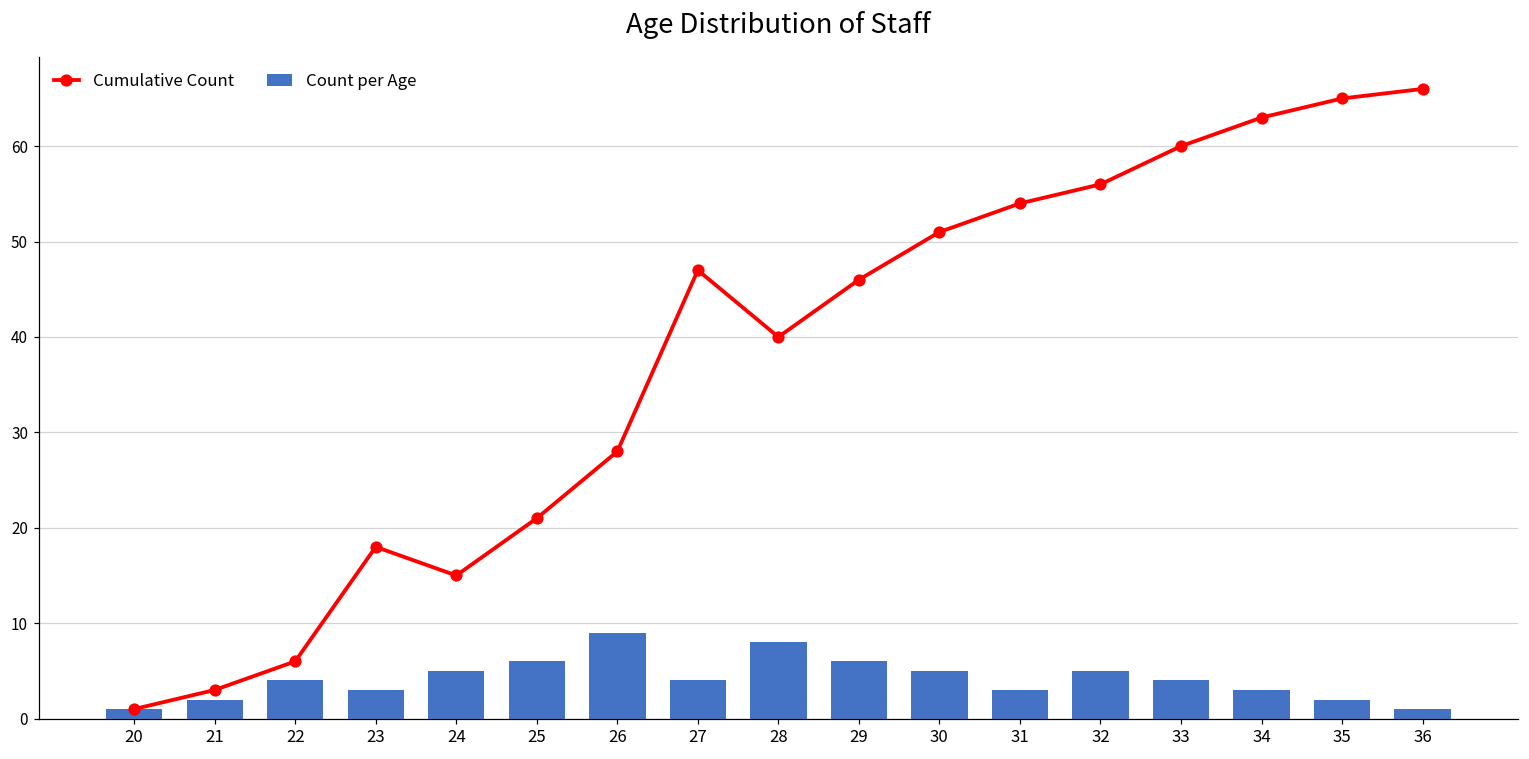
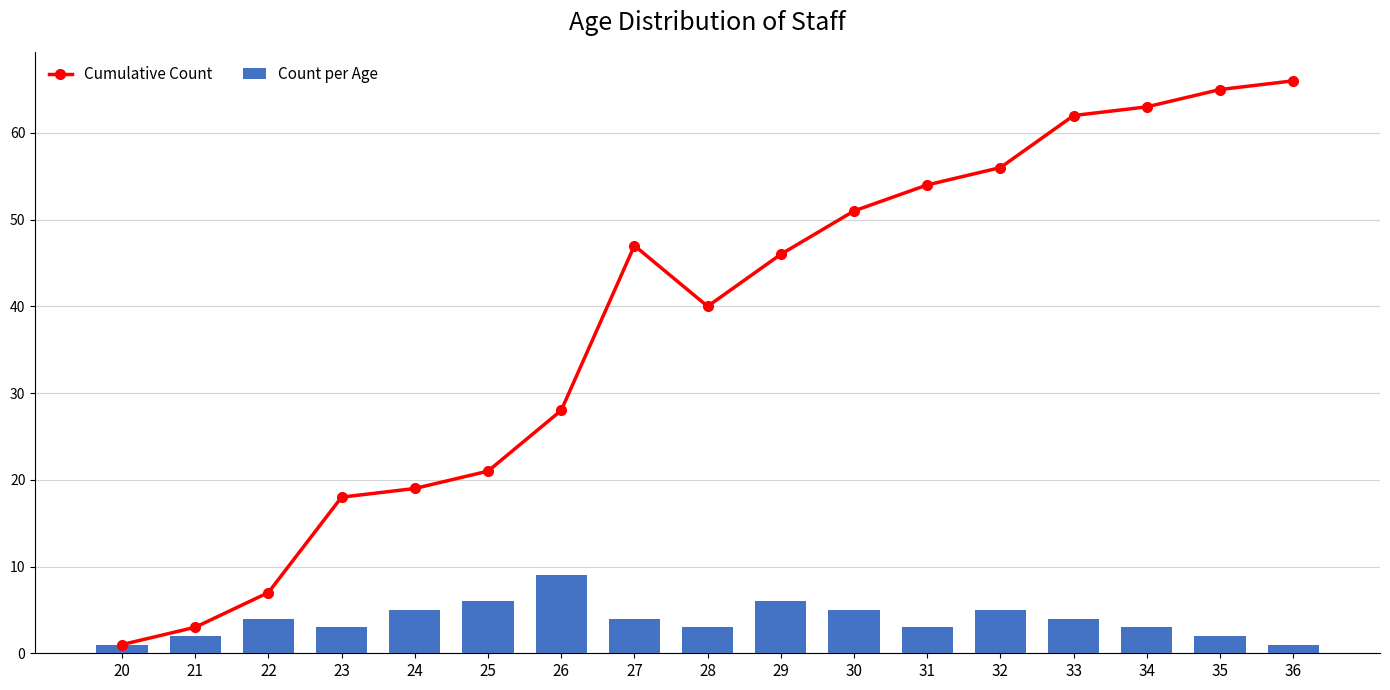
Cumulative Count, 22: 6 -> 7
Cumulative Count, 24: 15 -> 19
Count per Age, 28: 8 -> 3
Cumulative Count, 33: 60 -> 62
